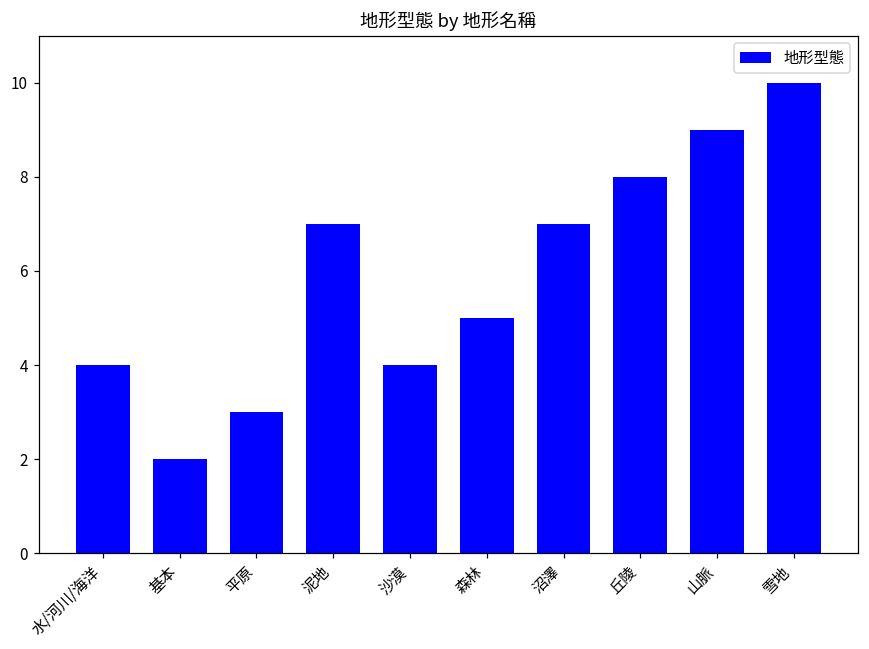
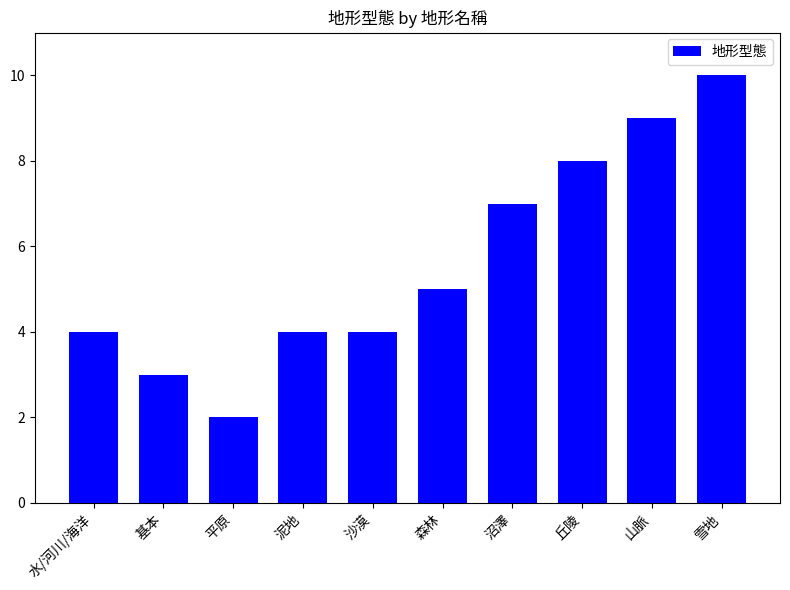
基本: 2 -> 3
平原: 3 -> 2
泥地: 7 -> 4
